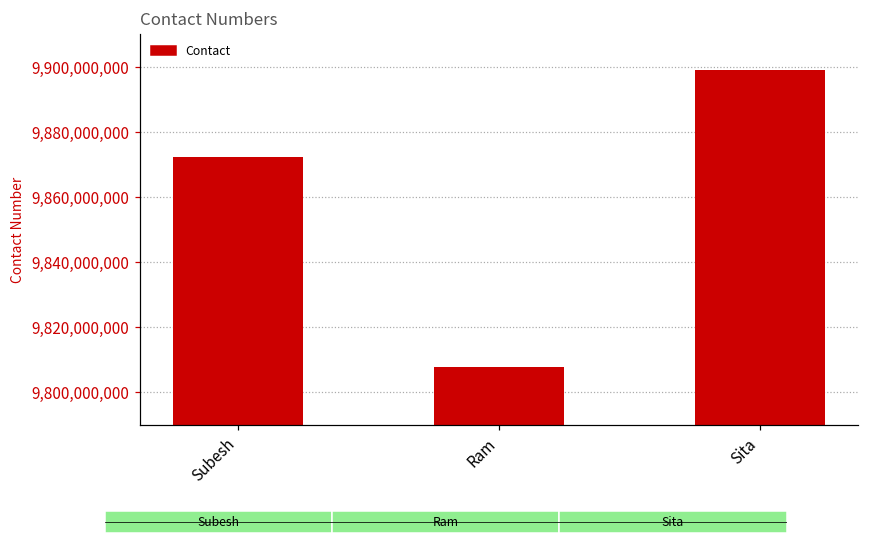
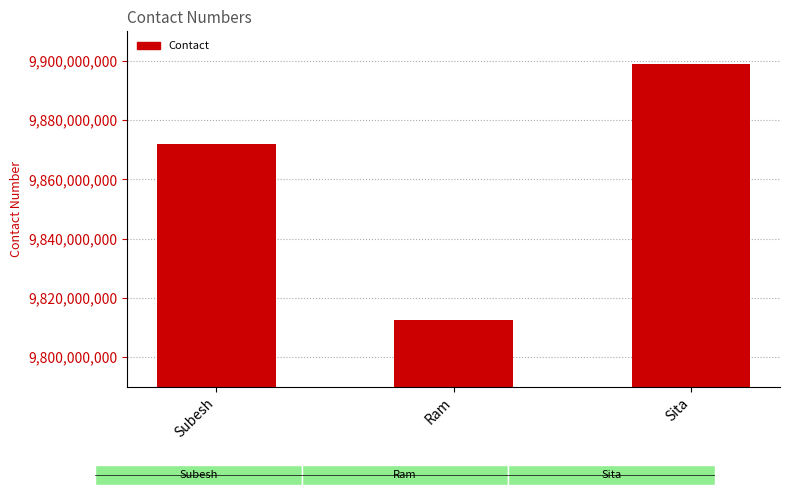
Contact Numbers, Ram: 9,808,000,000 -> 9,812,000,000
